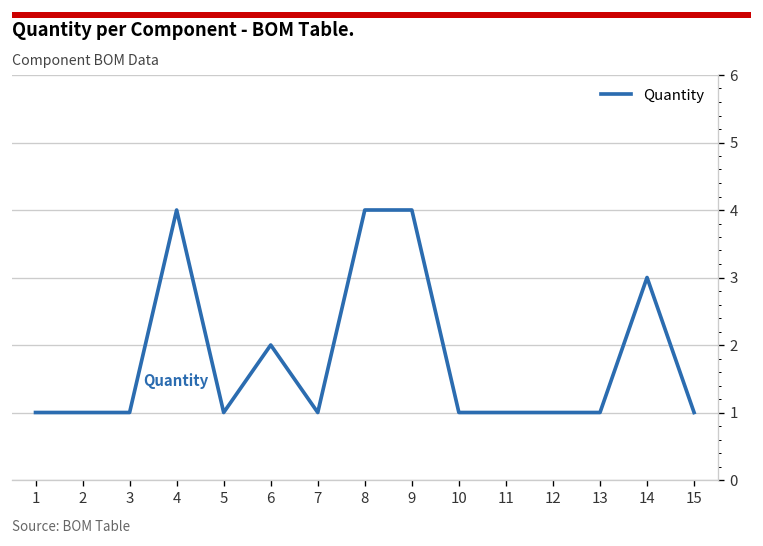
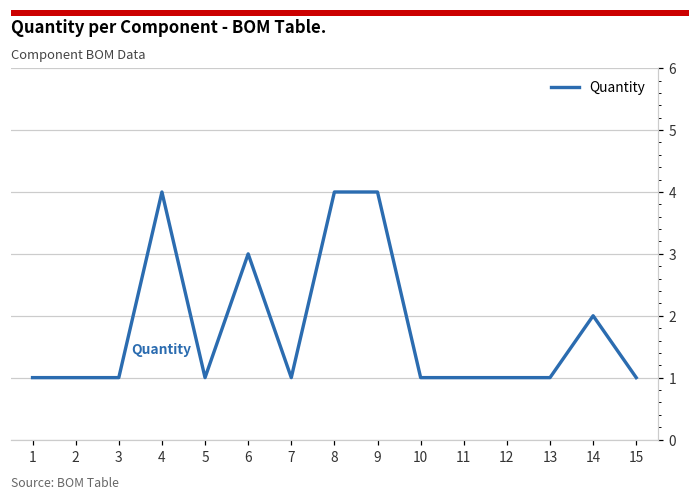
6: 2 -> 3
14: 3 -> 2
